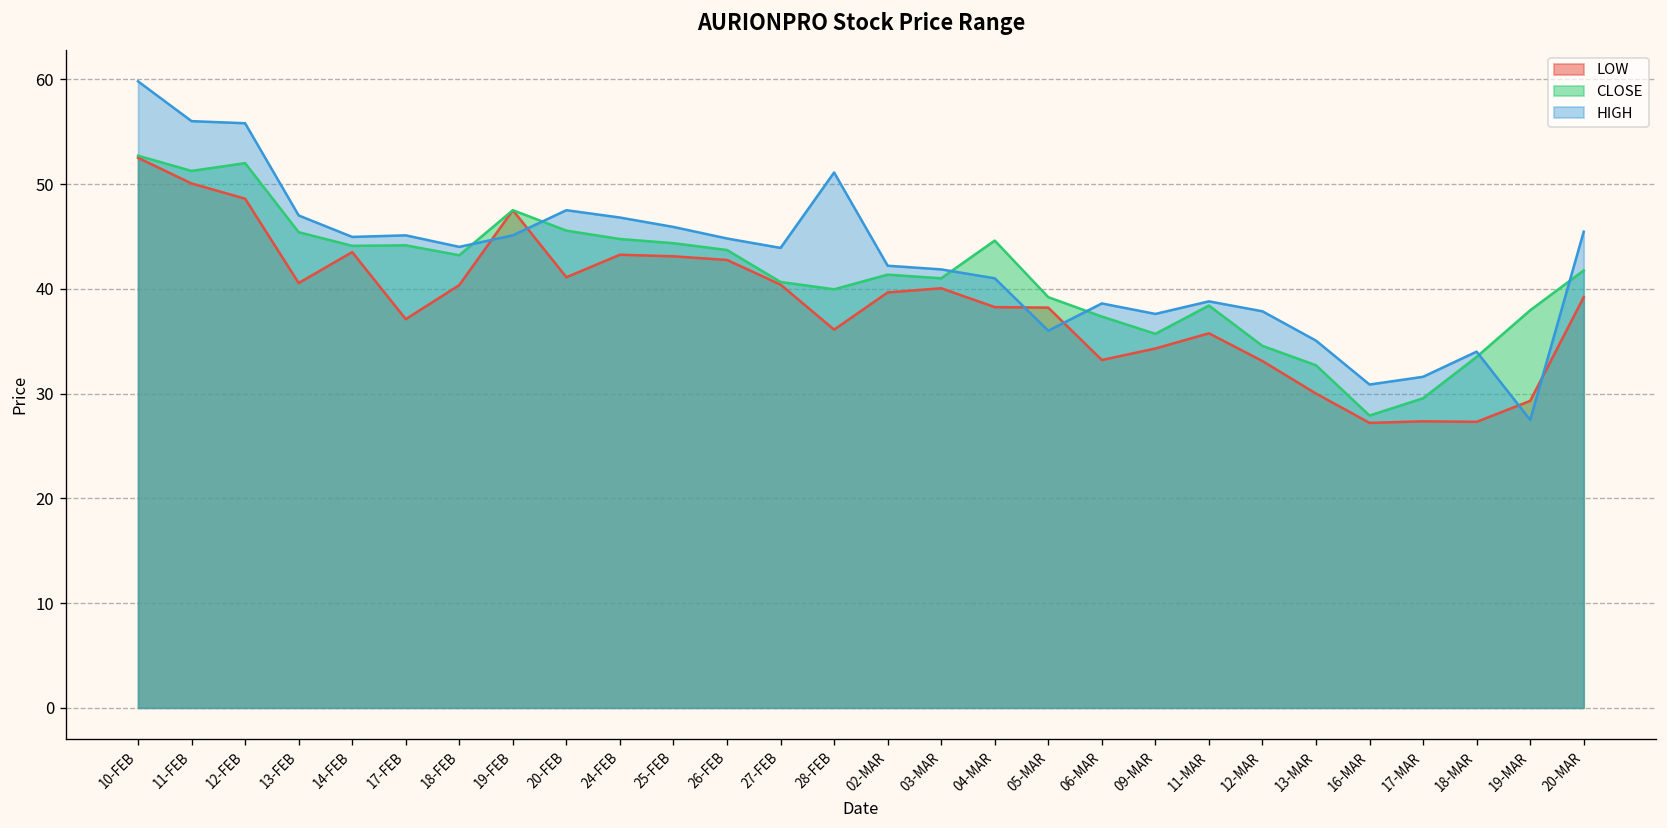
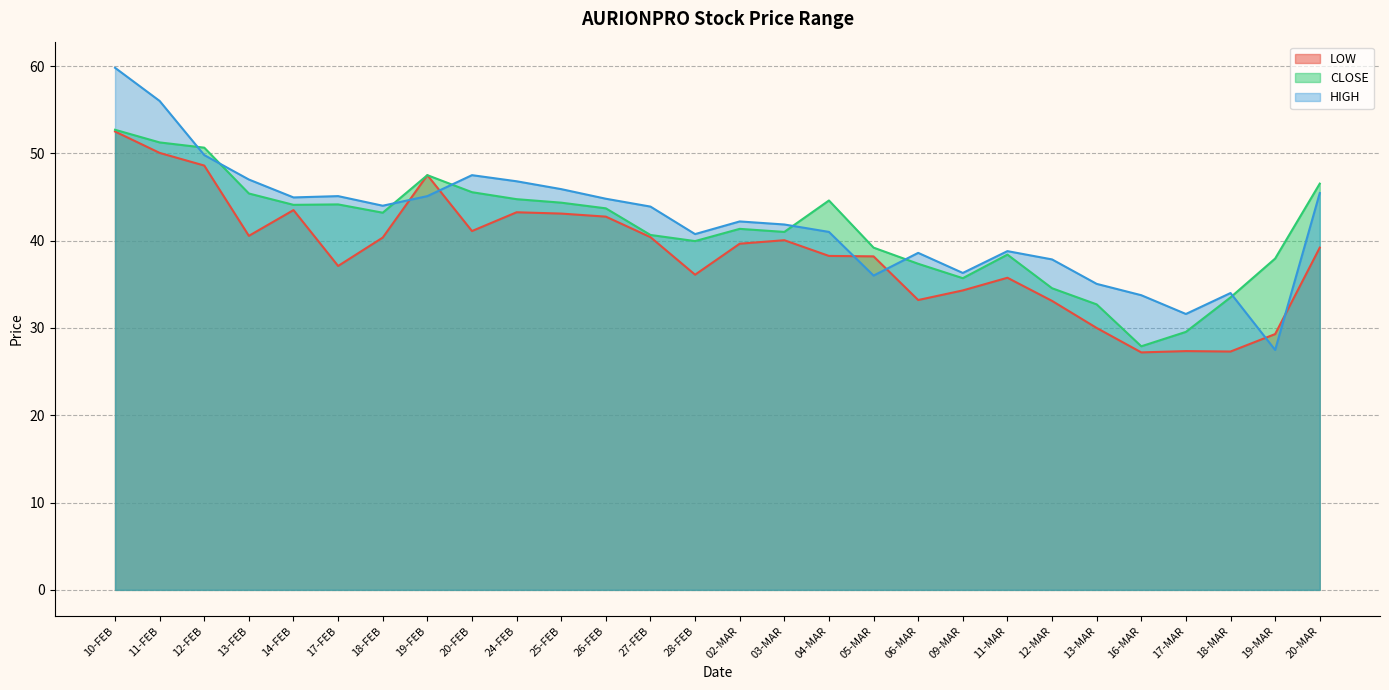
CLOSE, 12-FEB: 52 -> 51
HIGH, 12-FEB: 56 -> 50
HIGH, 28-FEB: 51 -> 41
HIGH, 09-MAR: 38 -> 36
HIGH, 16-MAR: 31 -> 34
CLOSE, 20-MAR: 42 -> 47
